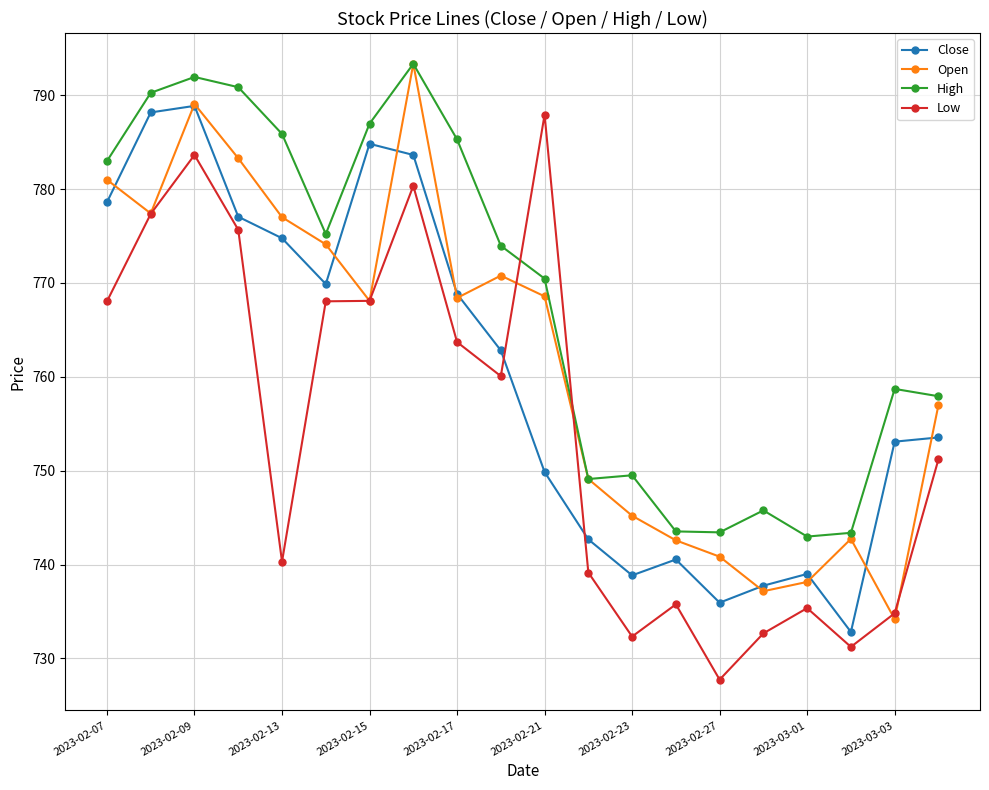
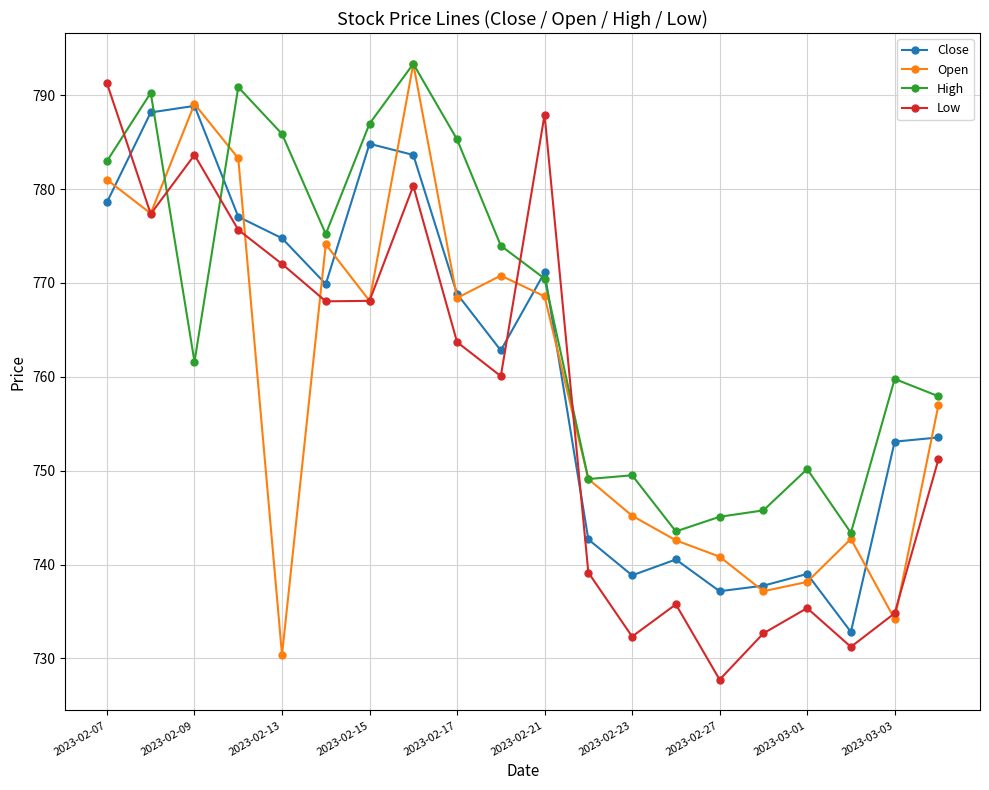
Low, 2023-02-07: 768 -> 791
High, 2023-02-09: 792 -> 762
Open, 2023-02-13: 777 -> 730
Low, 2023-02-13: 740 -> 772
Close, 2023-02-21: 750 -> 771
Close, 2023-02-27: 736 -> 737
High, 2023-02-27: 743 -> 745
High, 2023-03-01: 743 -> 750
High, 2023-03-03: 759 -> 760
